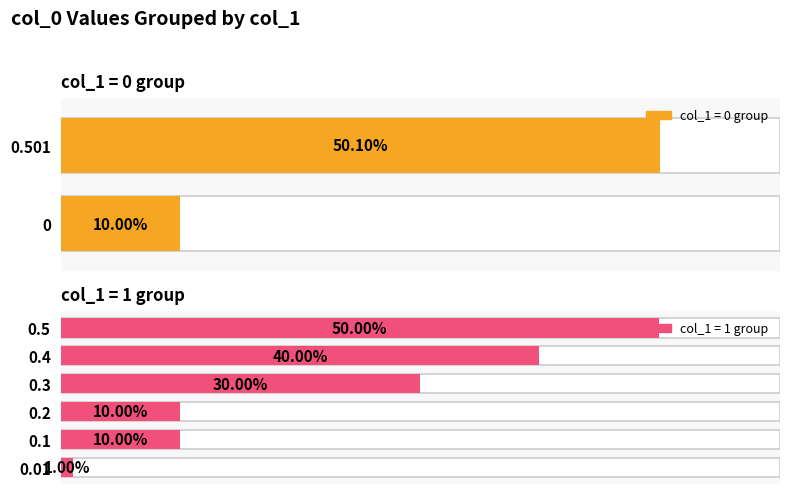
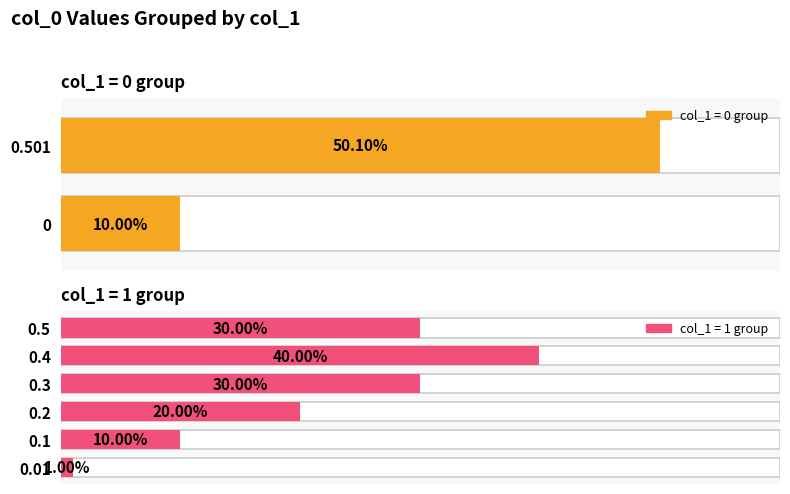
col_1 = 1 group, col_1 = 1 group, 0.5: 50.00% -> 30.00%
col_1 = 1 group, col_1 = 1 group, 0.2: 10.00% -> 20.00%
